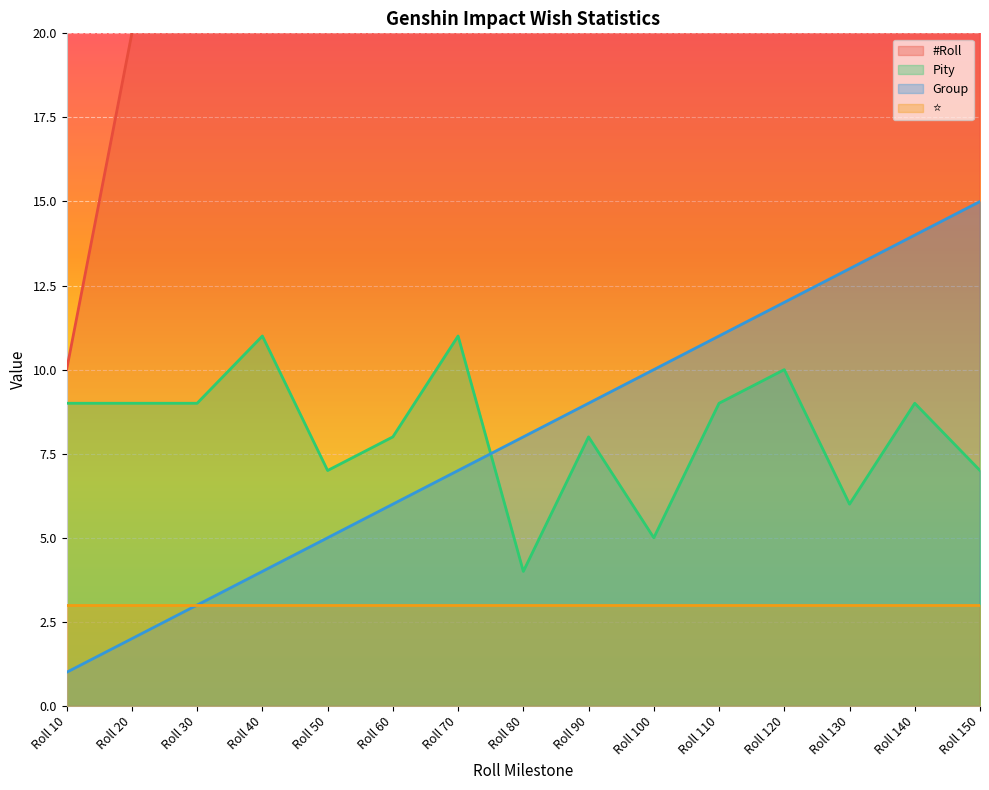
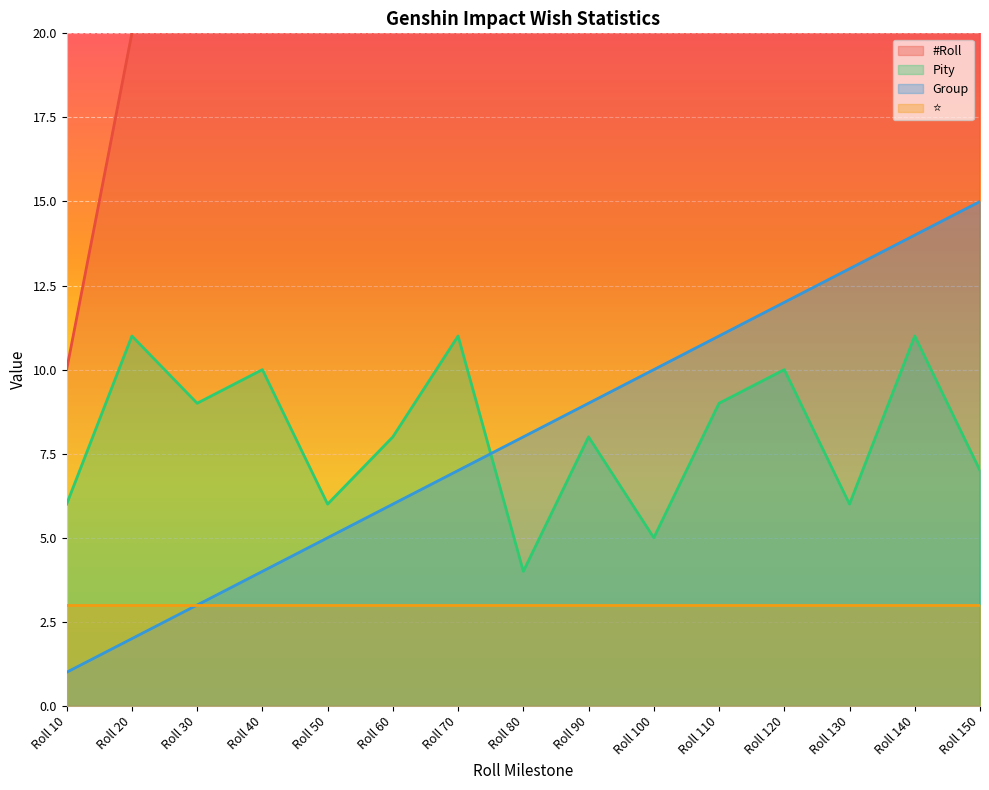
Pity, Roll 10: 9 -> 6
Pity, Roll 20: 9 -> 11
Pity, Roll 40: 11 -> 10
Pity, Roll 50: 7 -> 6
Pity, Roll 140: 9 -> 11
